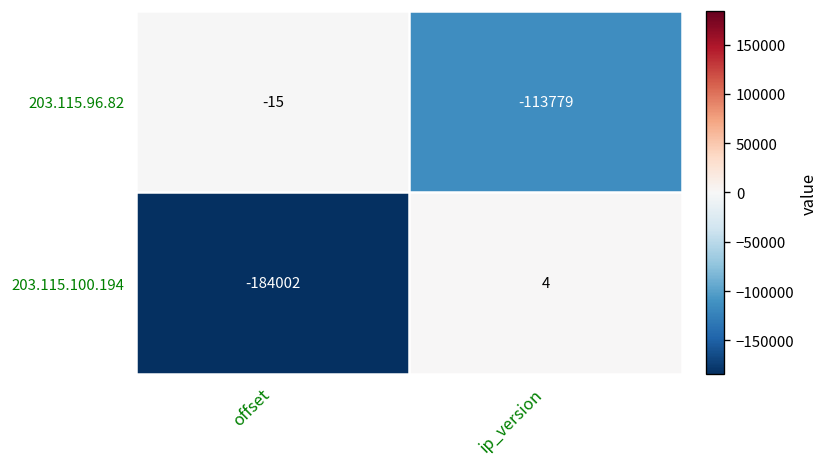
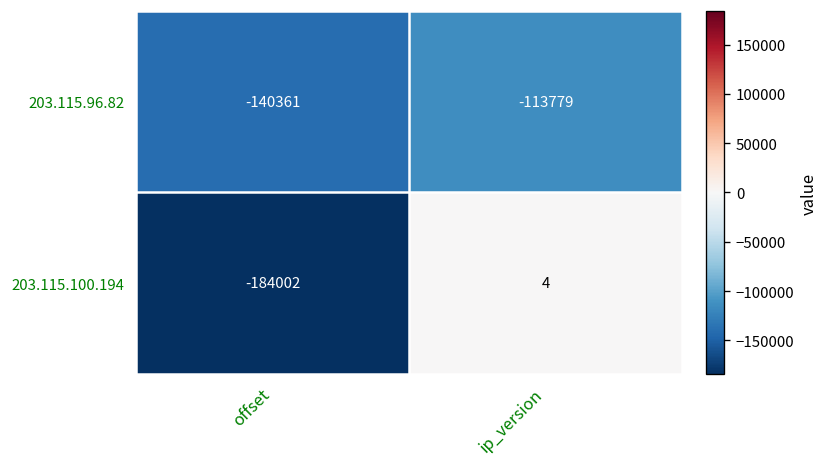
203.115.96.82, offset: -15 -> -140361
